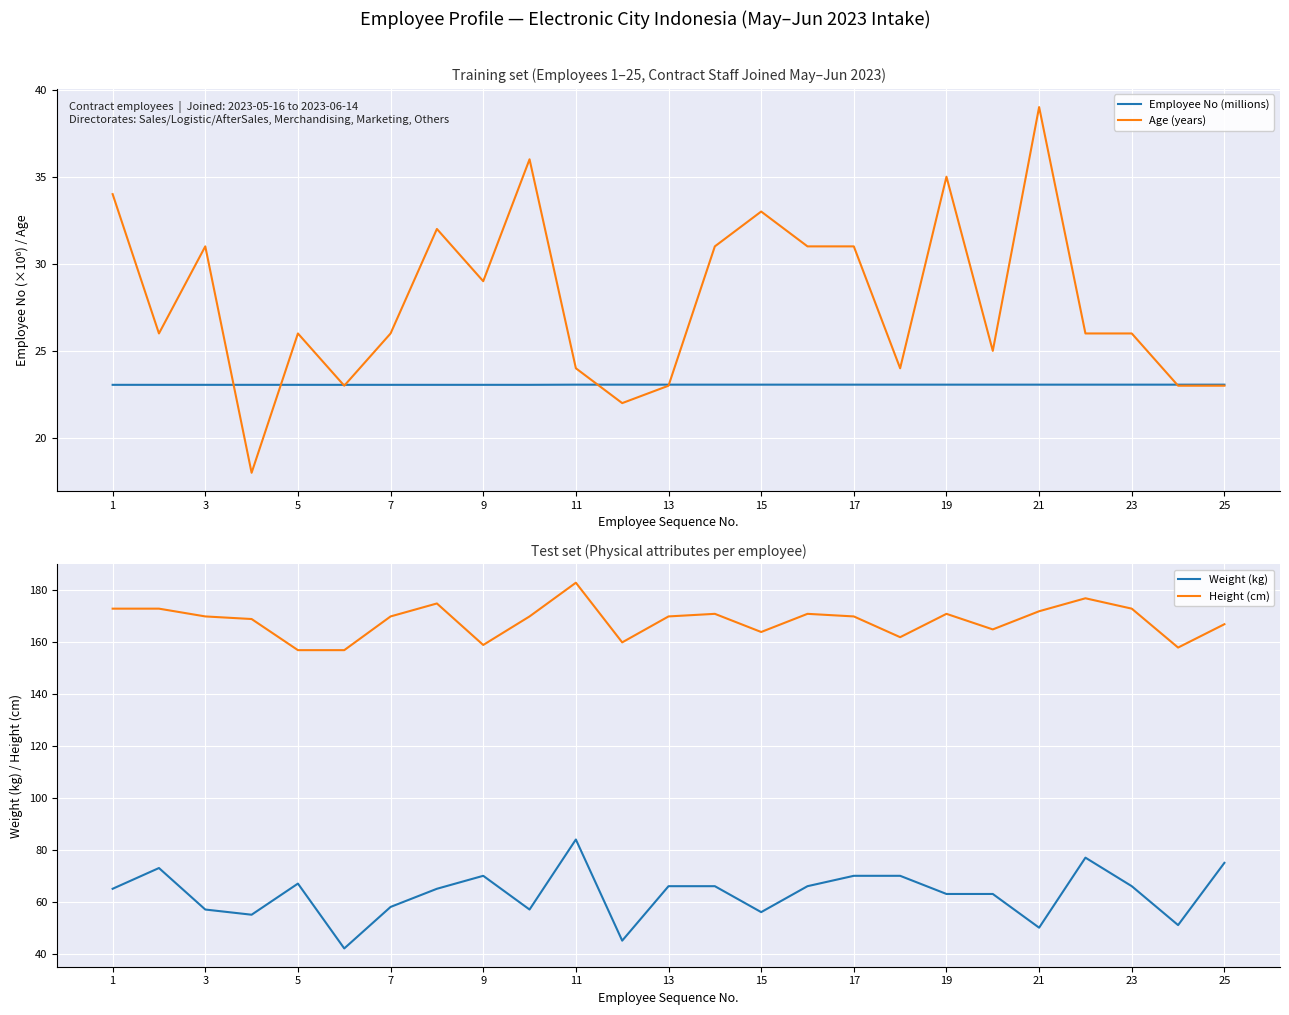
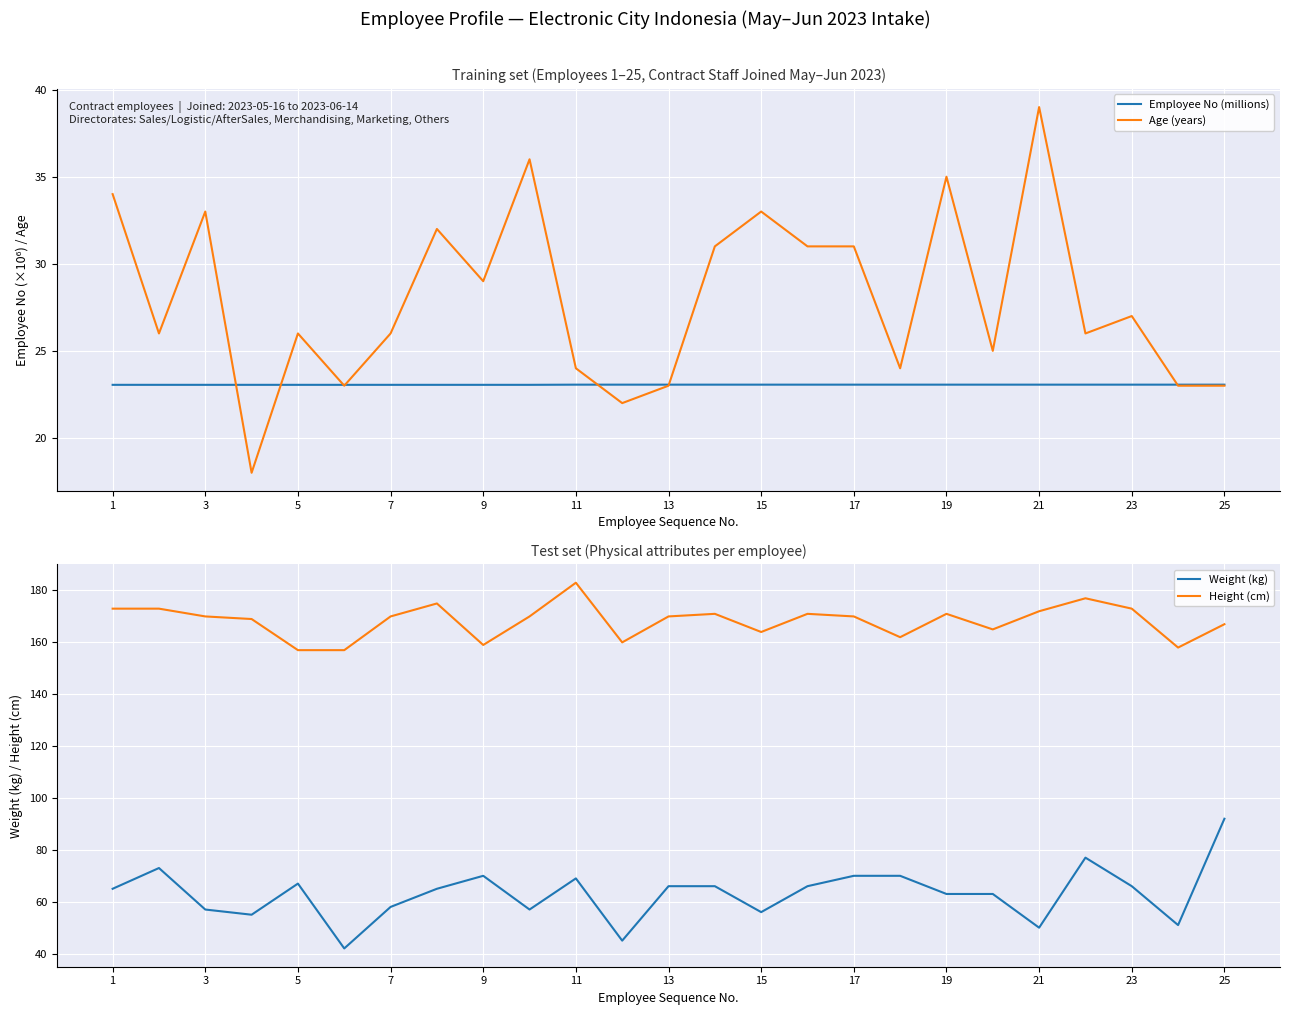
Training set (Employees 1–25, Contract Staff Joined May–Jun 2023), Age (years), 3: 31 -> 33
Training set (Employees 1–25, Contract Staff Joined May–Jun 2023), Age (years), 23: 26 -> 27
Test set (Physical attributes per employee), Weight (kg), 11: 84 -> 69
Test set (Physical attributes per employee), Weight (kg), 25: 75 -> 92
